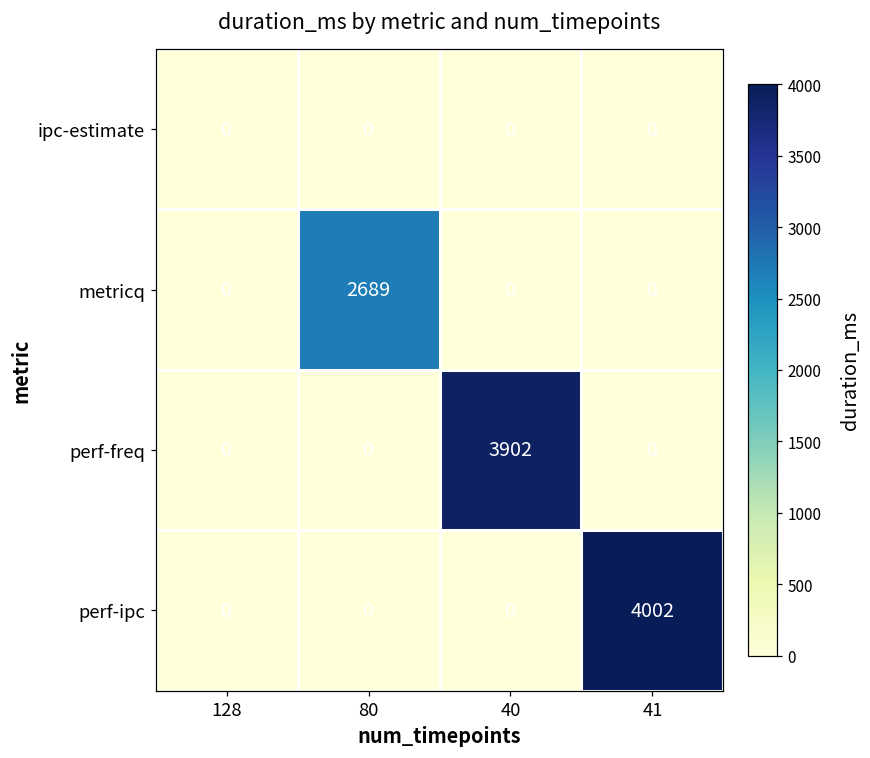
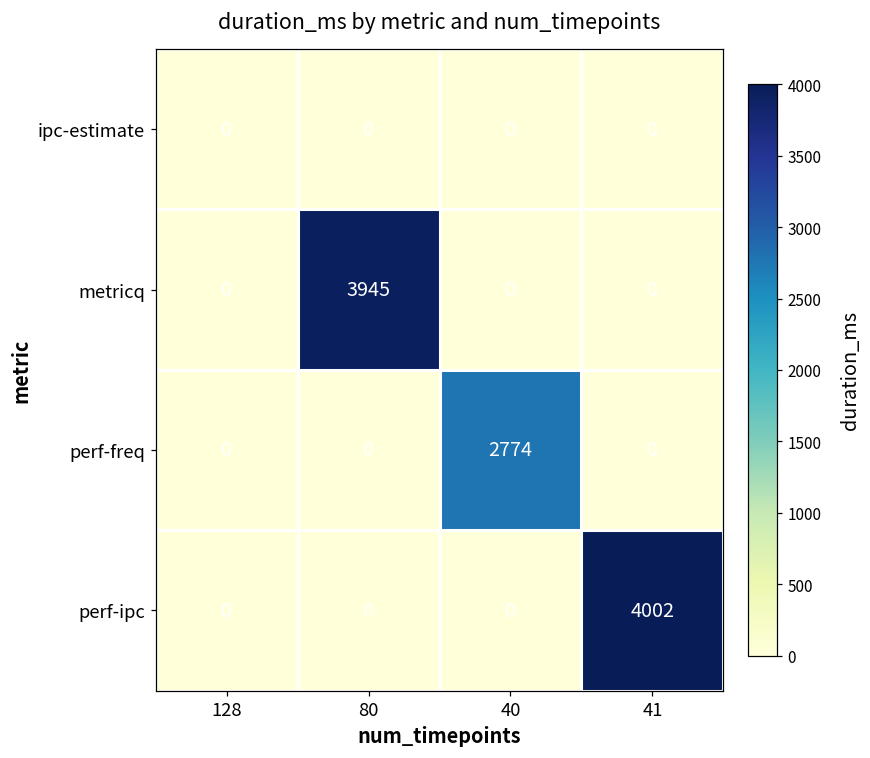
metricq, 80: 2689 -> 3945
perf-freq, 40: 3902 -> 2774
